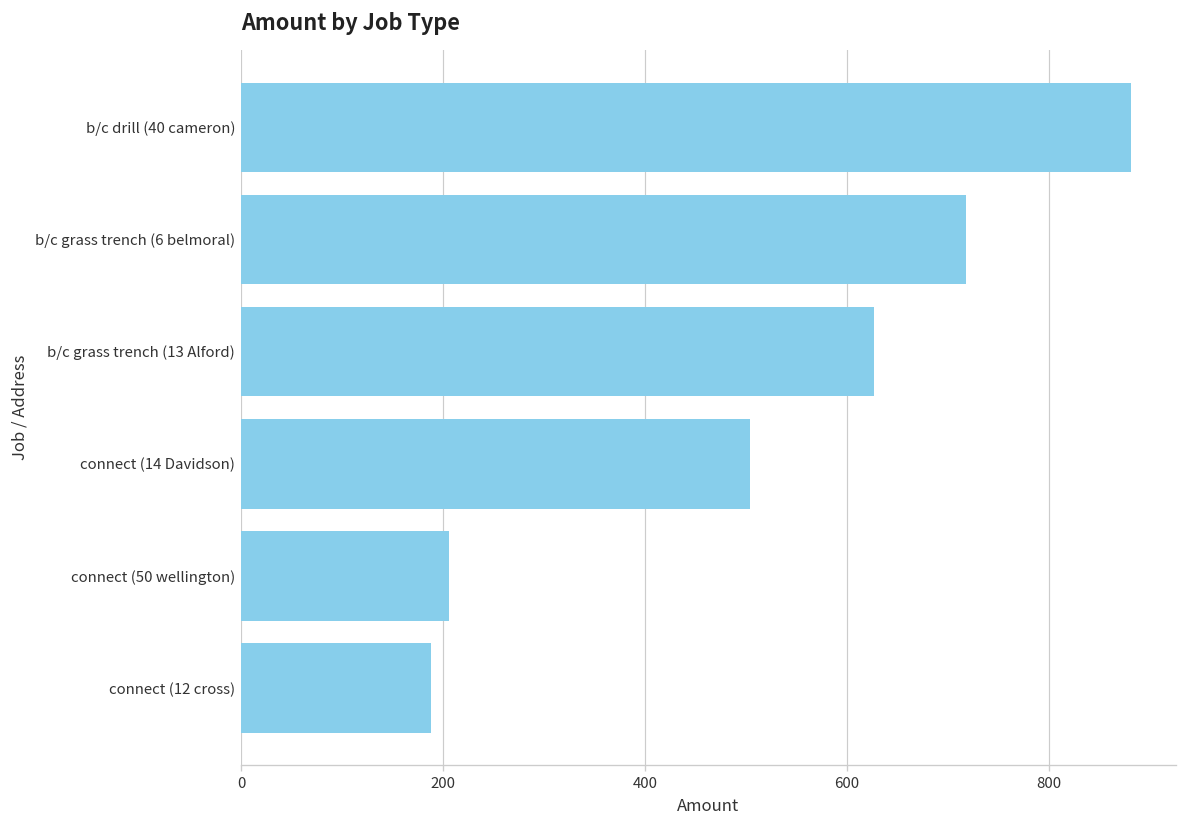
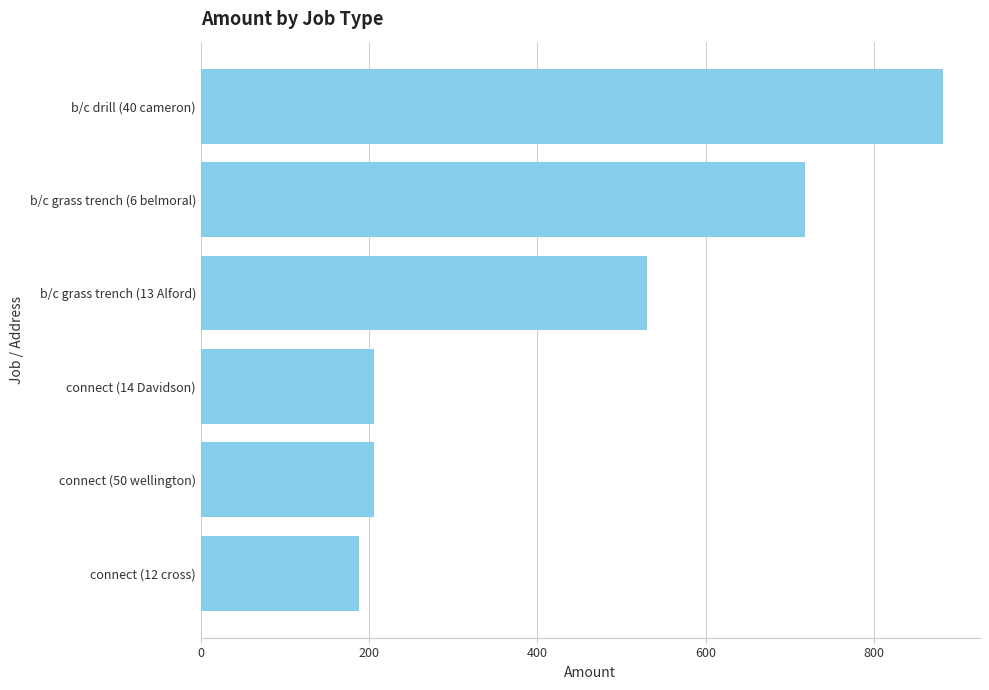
b/c grass trench (13 Alford): 630 -> 530
connect (14 Davidson): 500 -> 210
